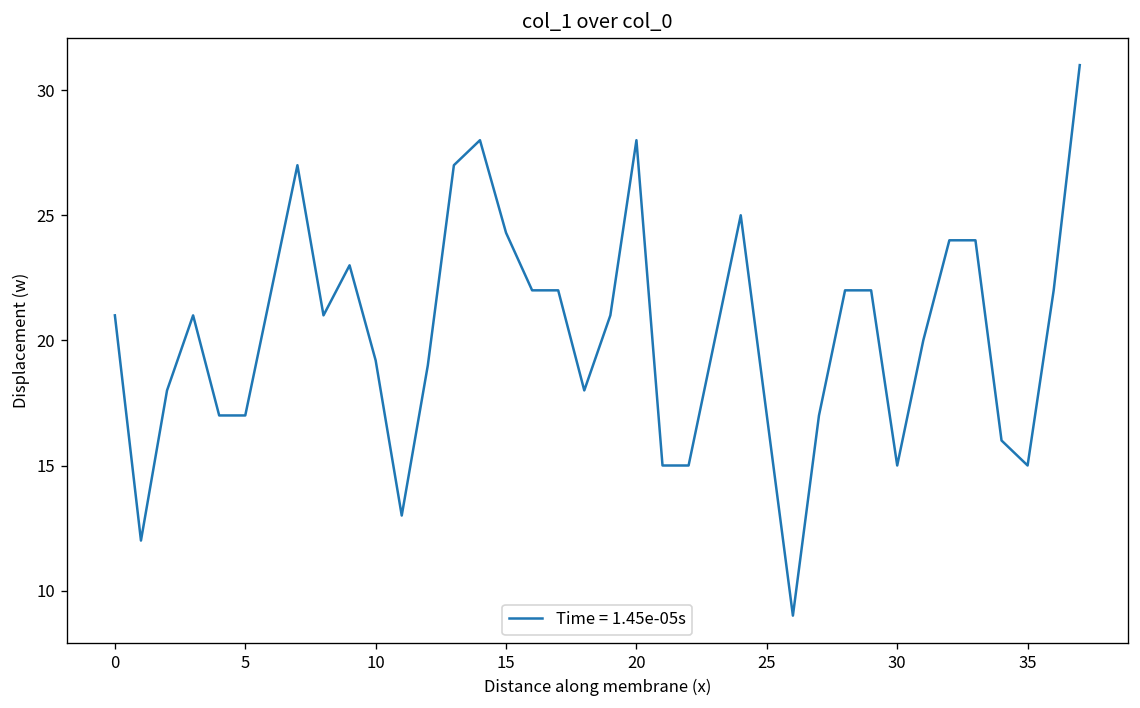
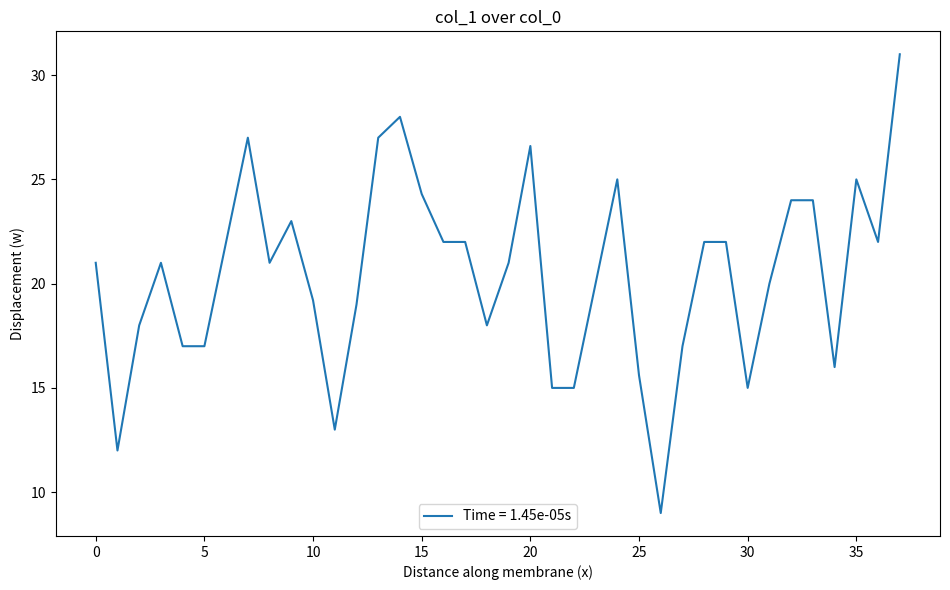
20: 28.0 -> 26.6
25: 17.0 -> 15.6
35: 15 -> 25
